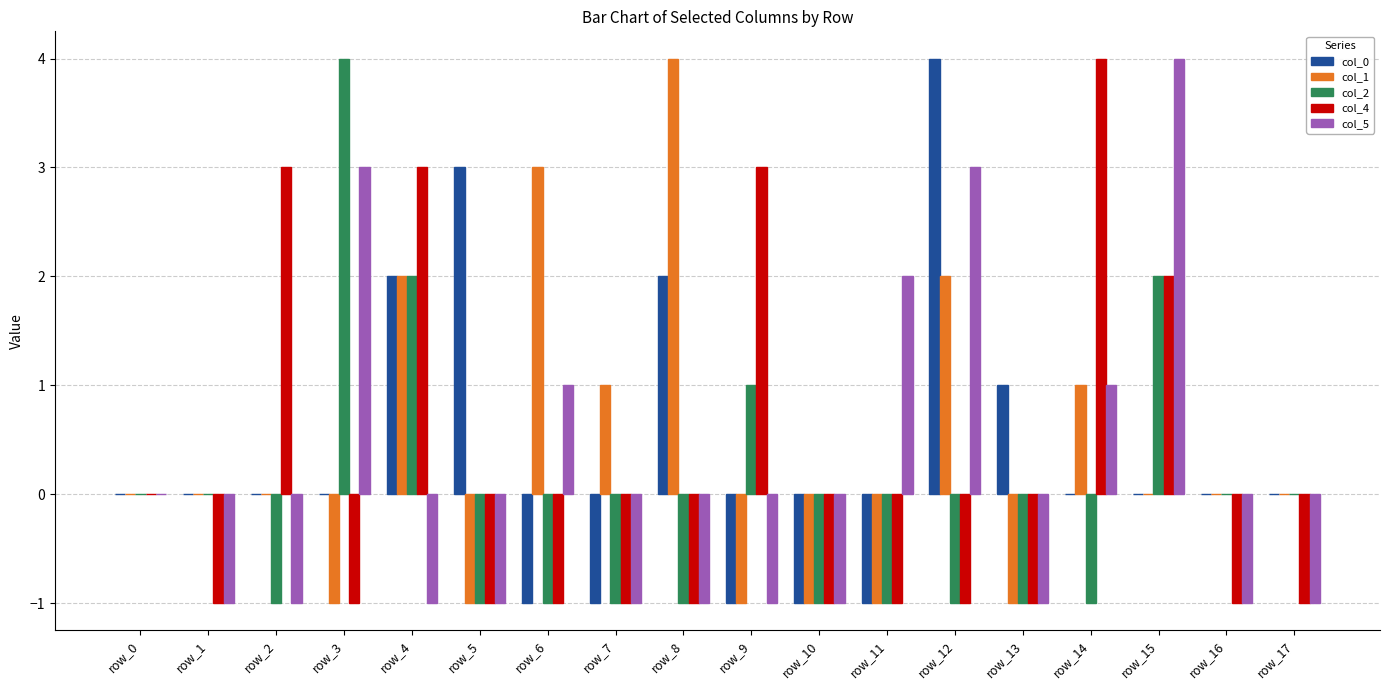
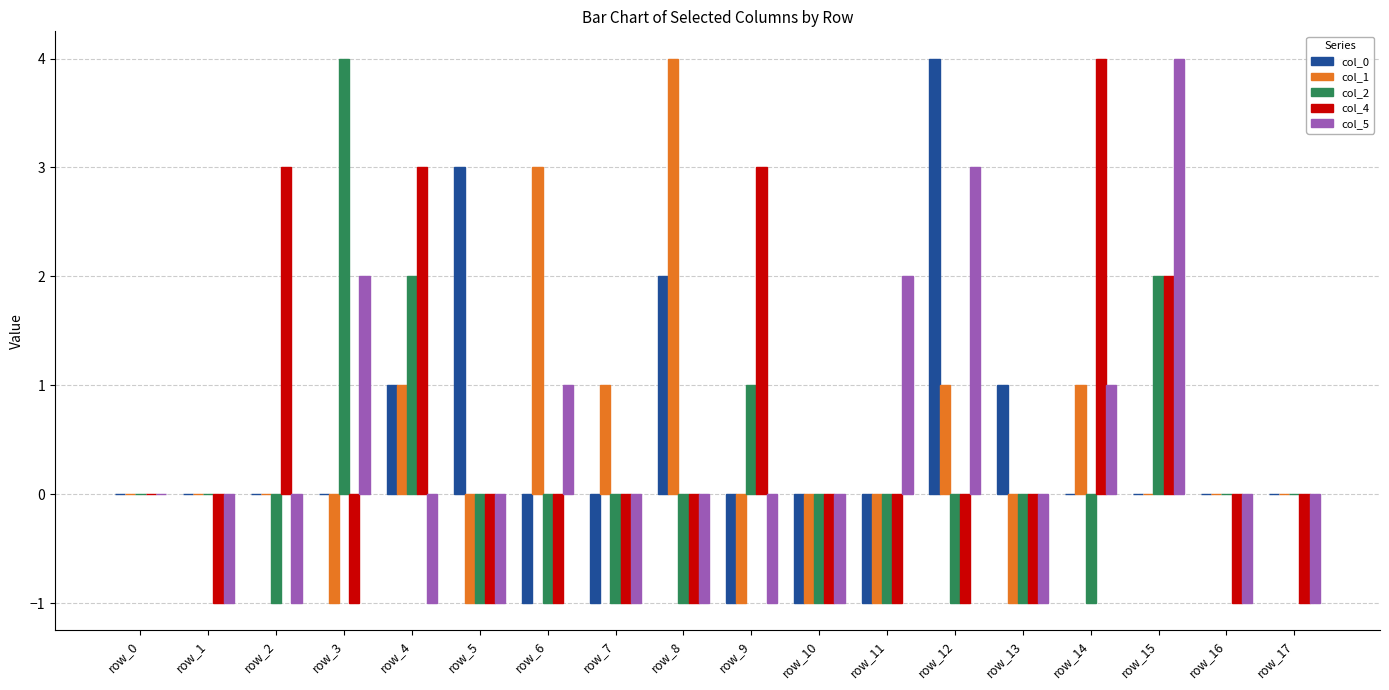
col_5, row_3: 3 -> 2
col_0, row_4: 2 -> 1
col_1, row_4: 2 -> 1
col_1, row_12: 2 -> 1
